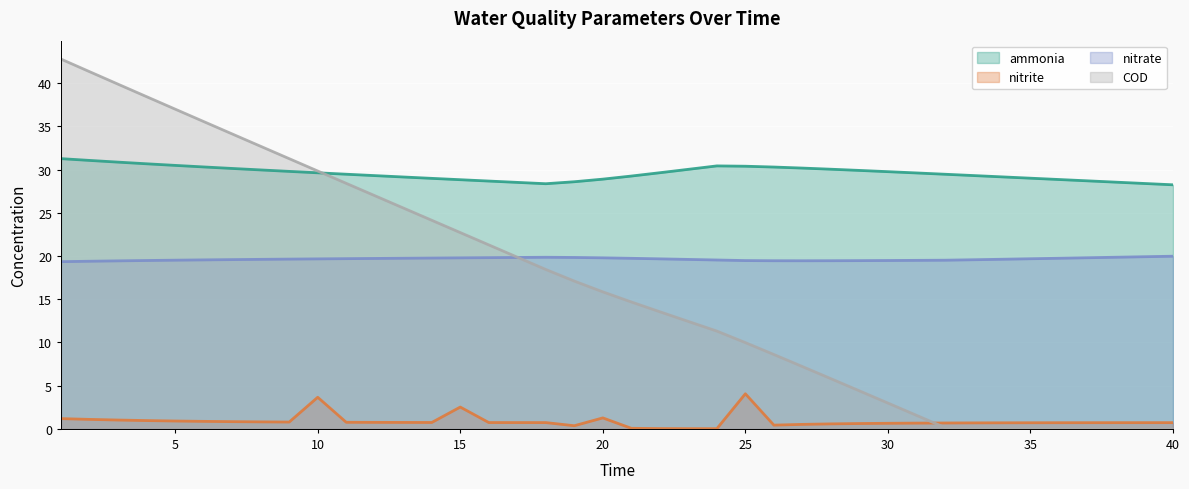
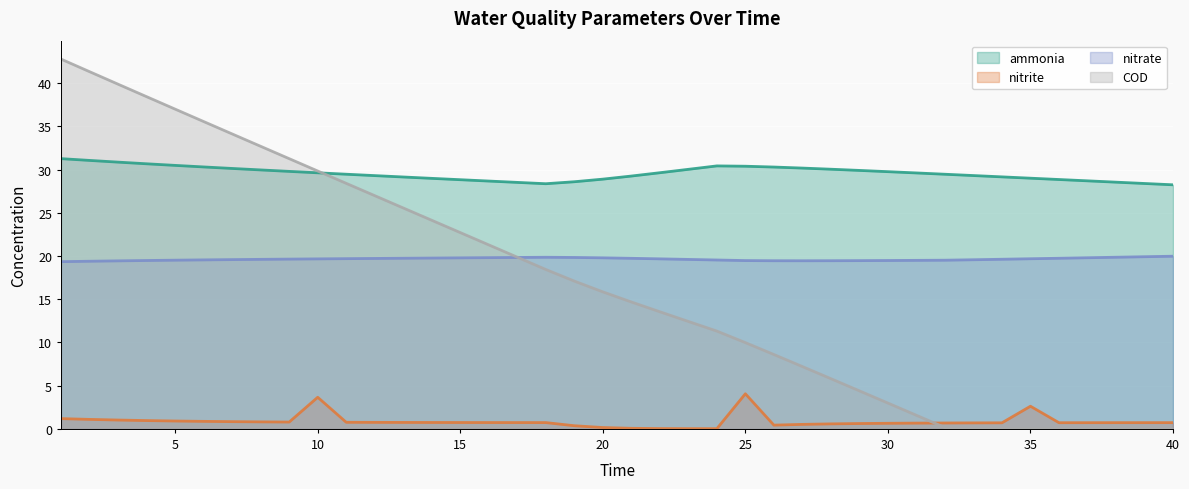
nitrite, 15: 3 -> 1
nitrite, 20: 1 -> 0
nitrite, 35: 1 -> 3
